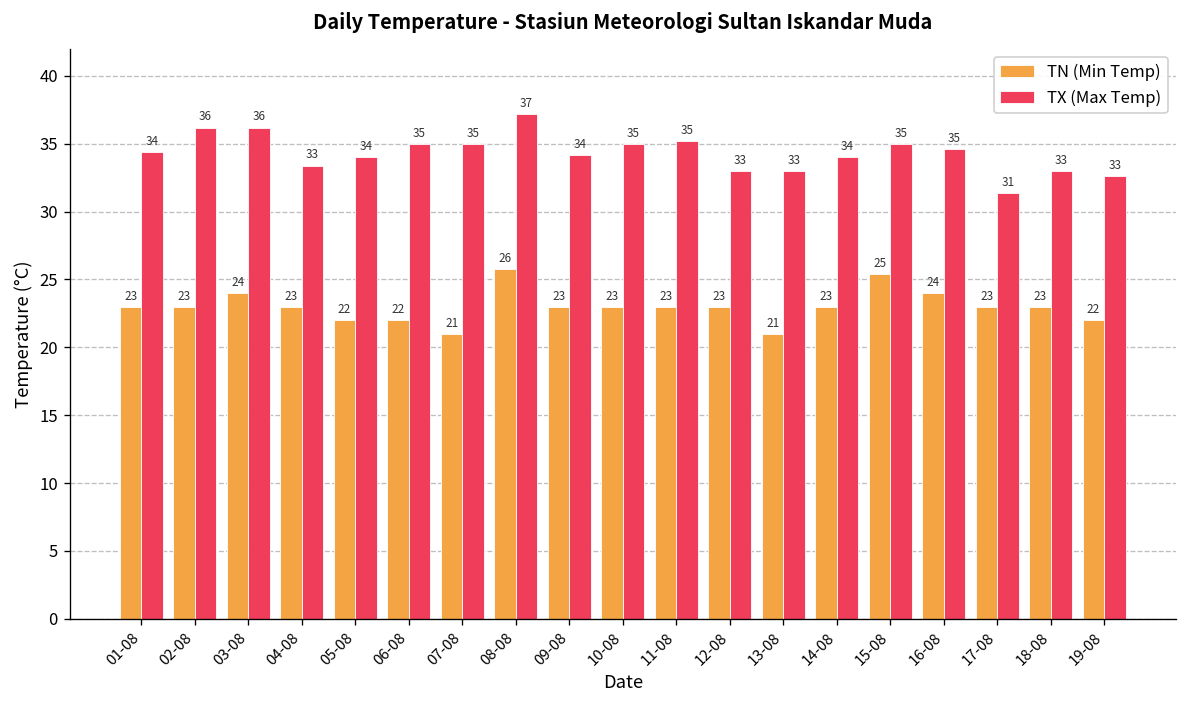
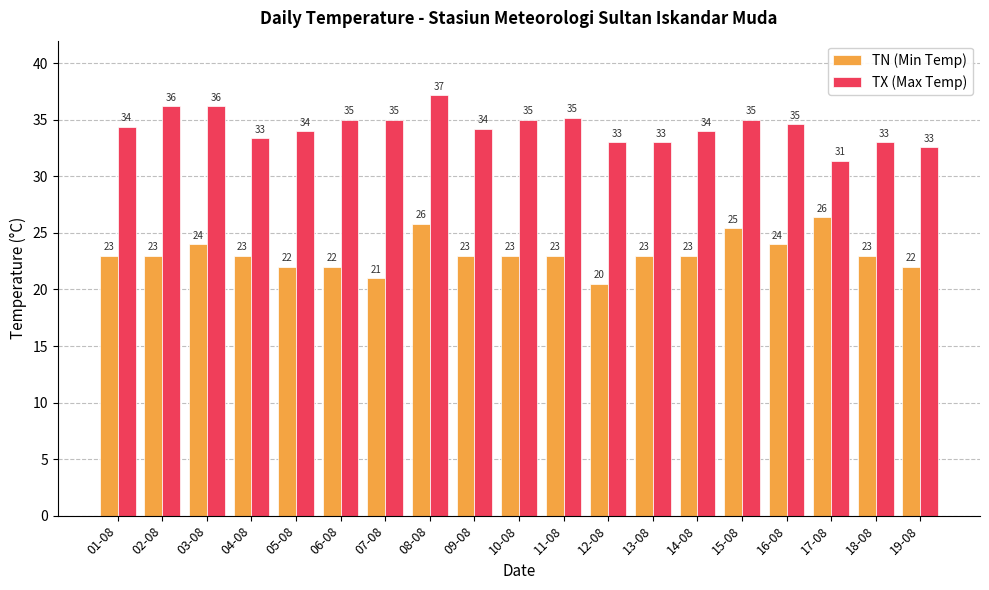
TN (Min Temp), 12-08: 23 -> 20
TN (Min Temp), 13-08: 21 -> 23
TN (Min Temp), 17-08: 23 -> 26
